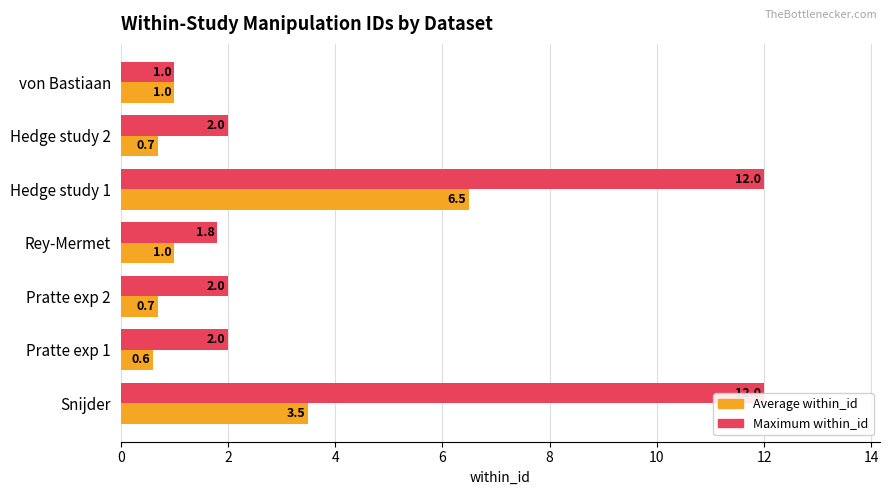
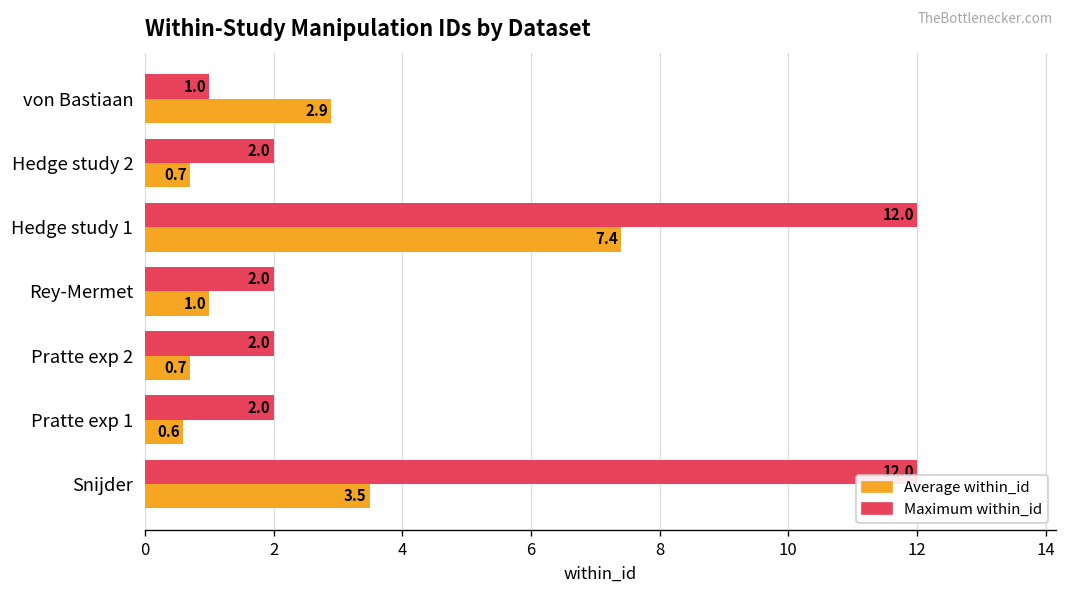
Average within_id, von Bastiaan: 1.0 -> 2.9
Average within_id, Hedge study 1: 6.5 -> 7.4
Maximum within_id, Rey-Mermet: 1.8 -> 2.0
